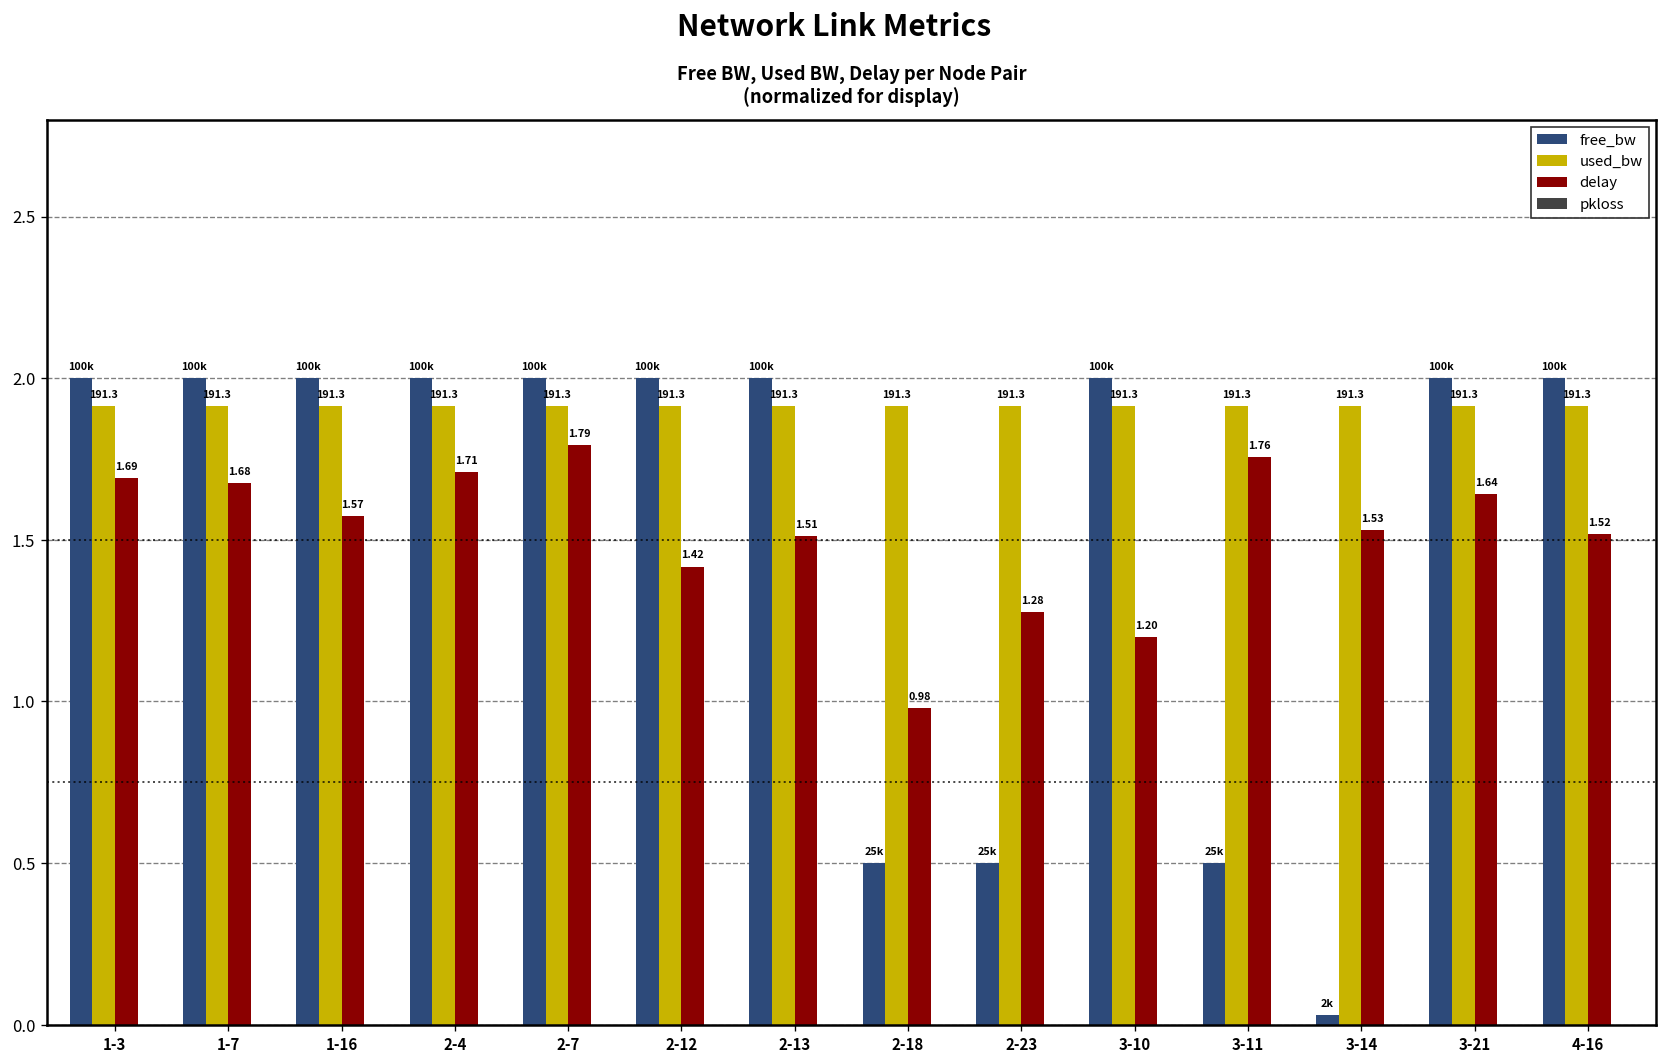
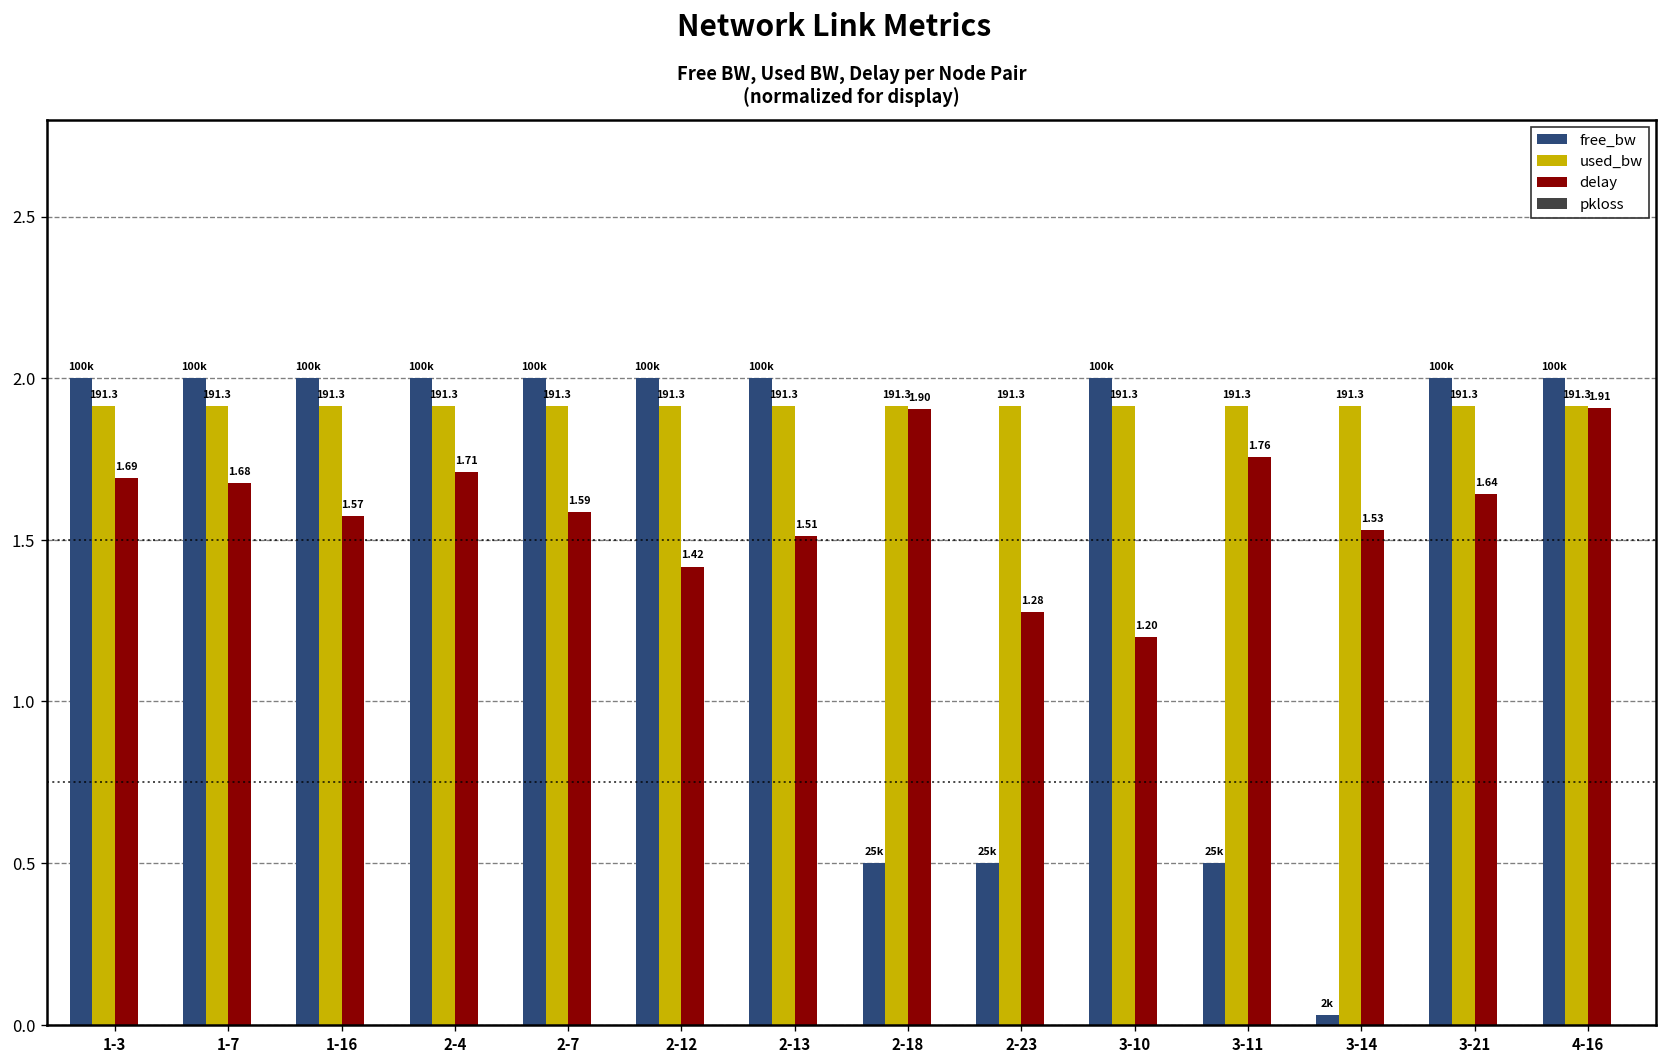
delay, 2-7: 1.79 -> 1.59
delay, 2-18: 0.98 -> 1.90
delay, 4-16: 1.52 -> 1.91
